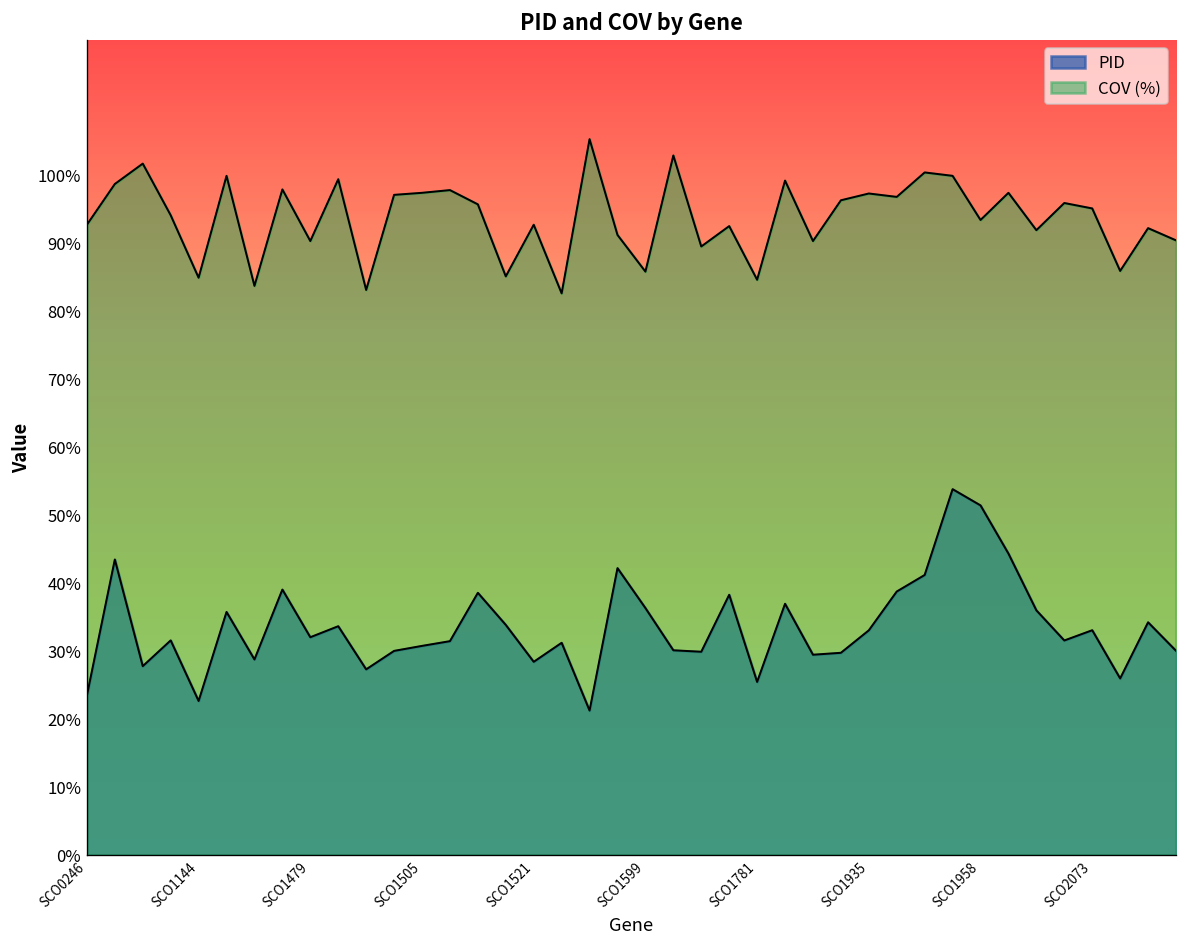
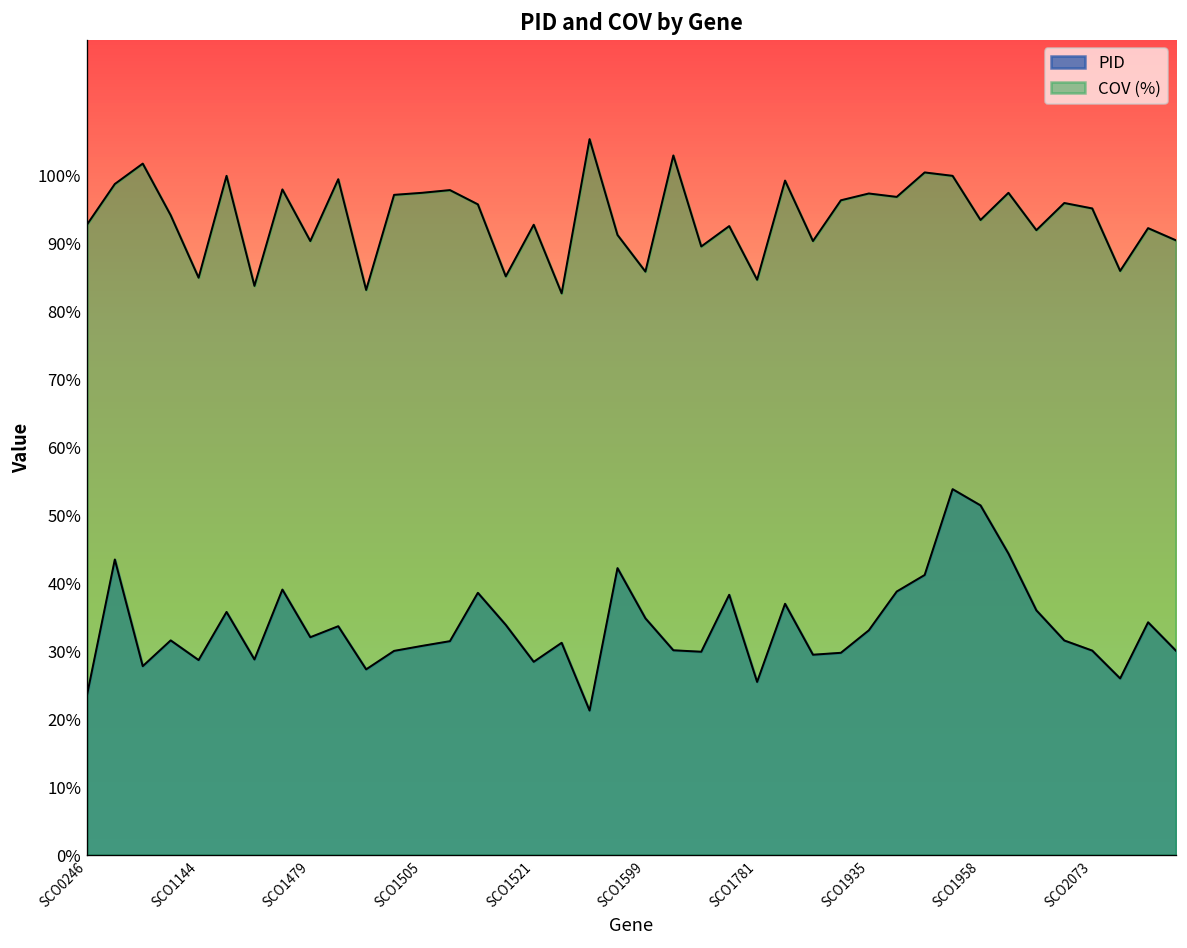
PID, SCO1144: 23% -> 29%
PID, SCO1599: 36% -> 35%
PID, SCO2073: 33% -> 30%
